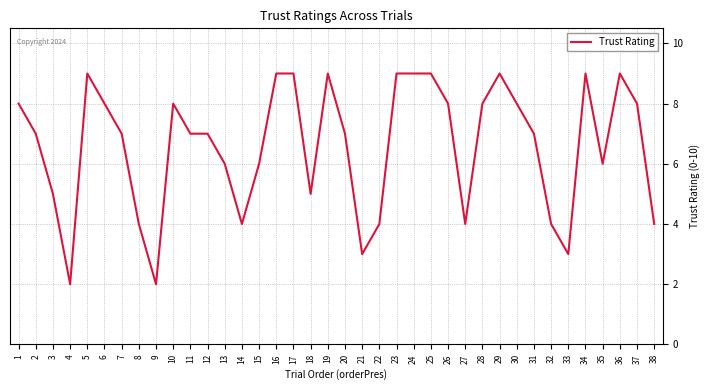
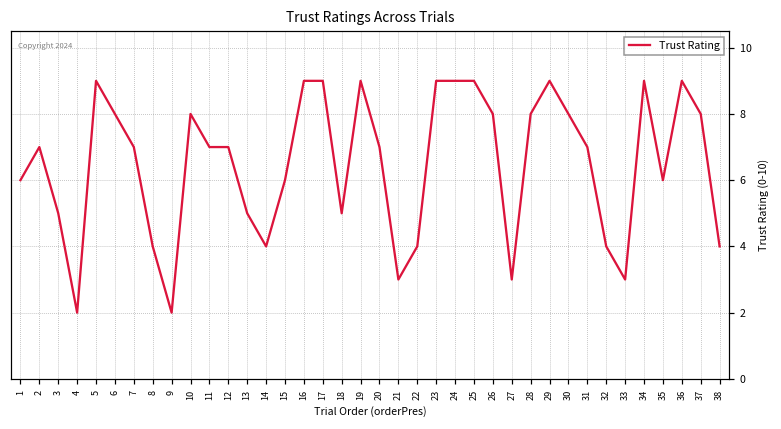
1: 8 -> 6
13: 6 -> 5
27: 4 -> 3
